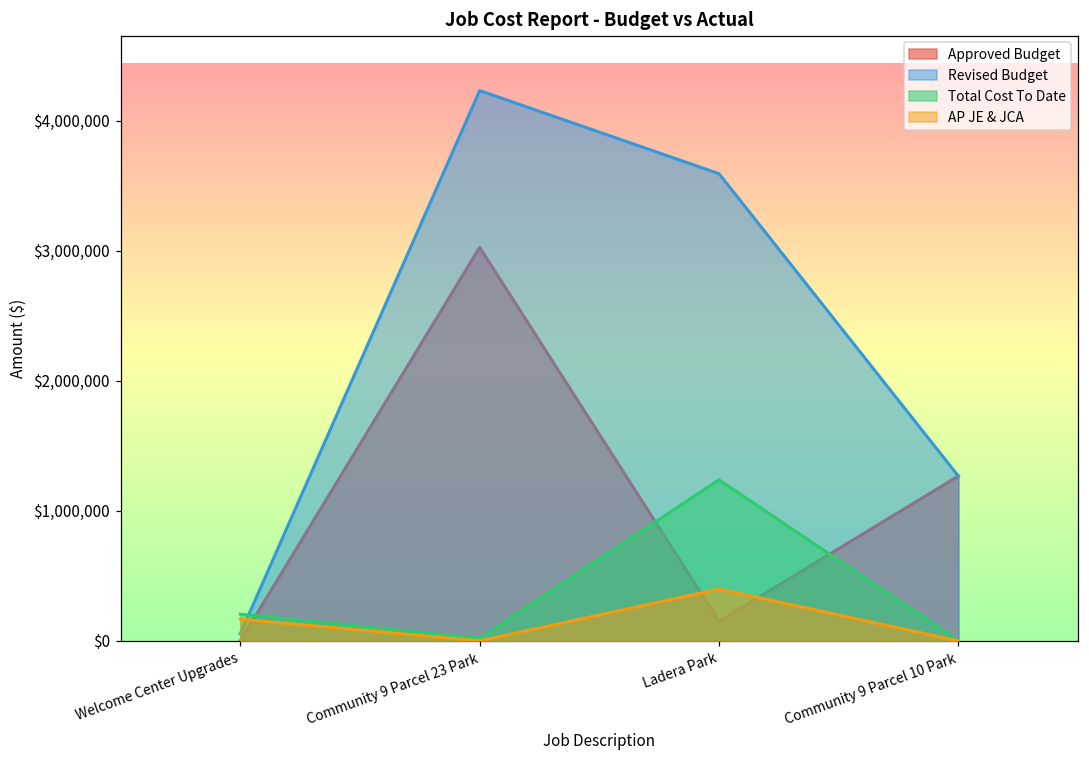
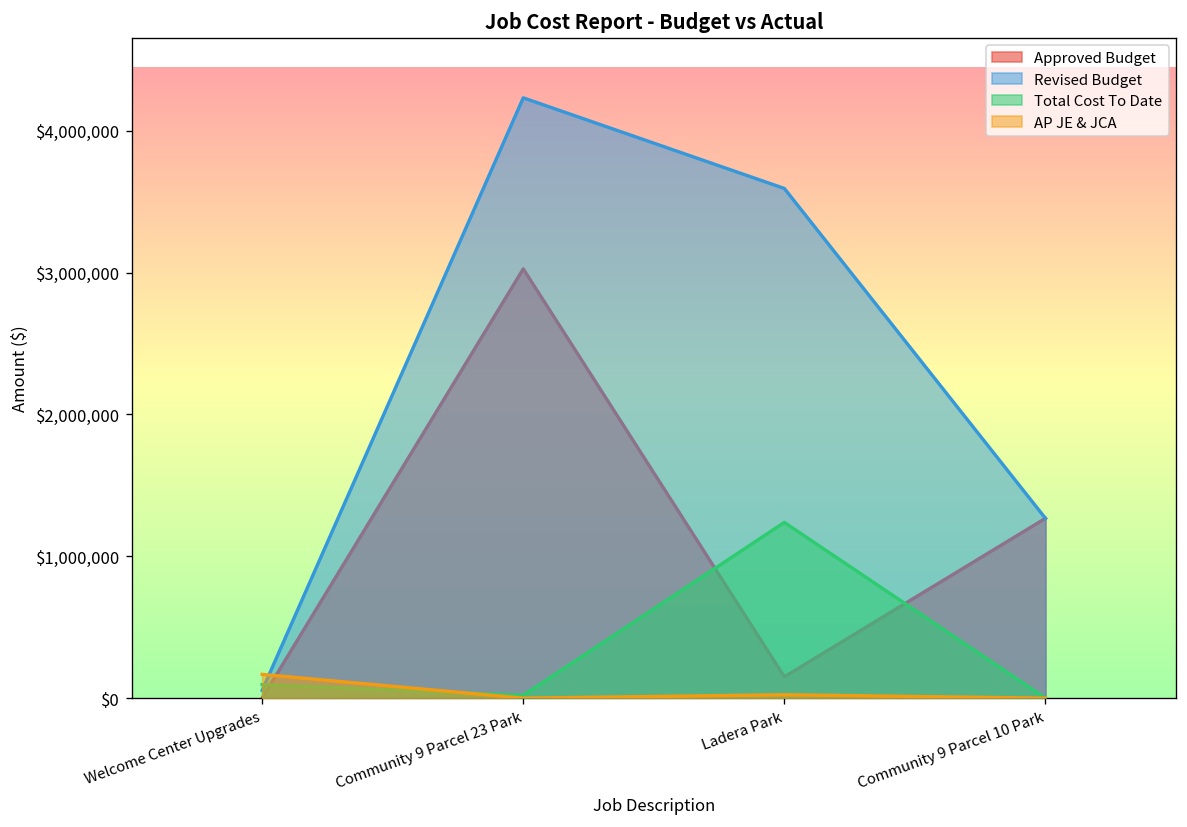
Total Cost To Date, Welcome Center Upgrades: $210,000 -> $100,000
AP JE & JCA, Ladera Park: $400,000 -> $20,000
